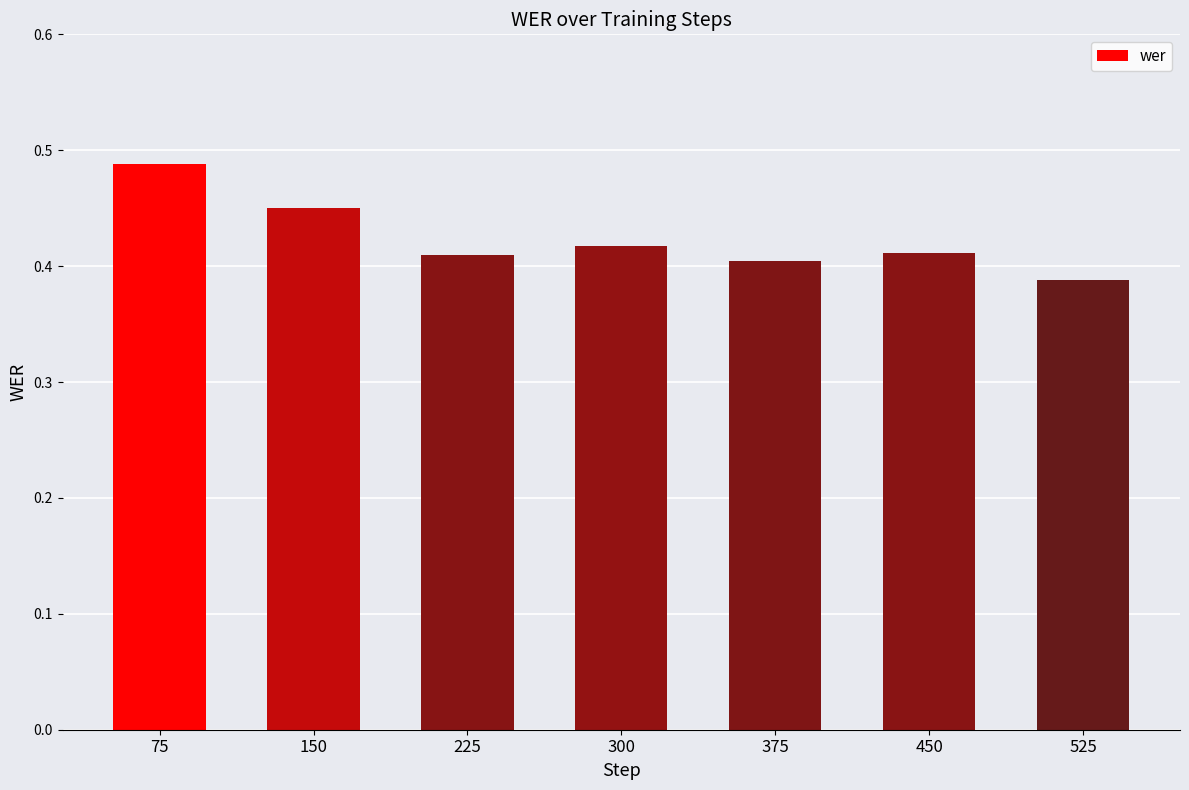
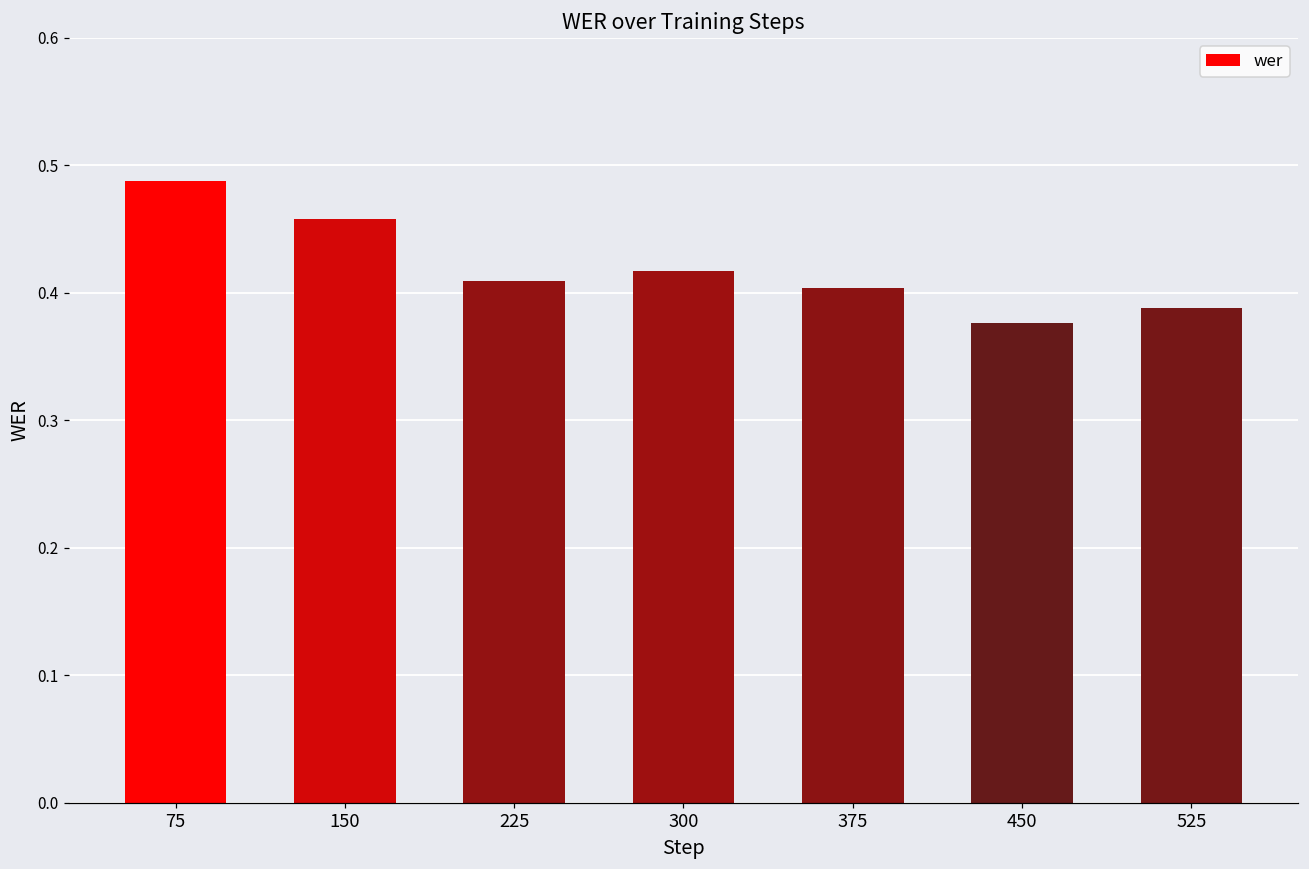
150: 0.450 -> 0.457
450: 0.411 -> 0.376
